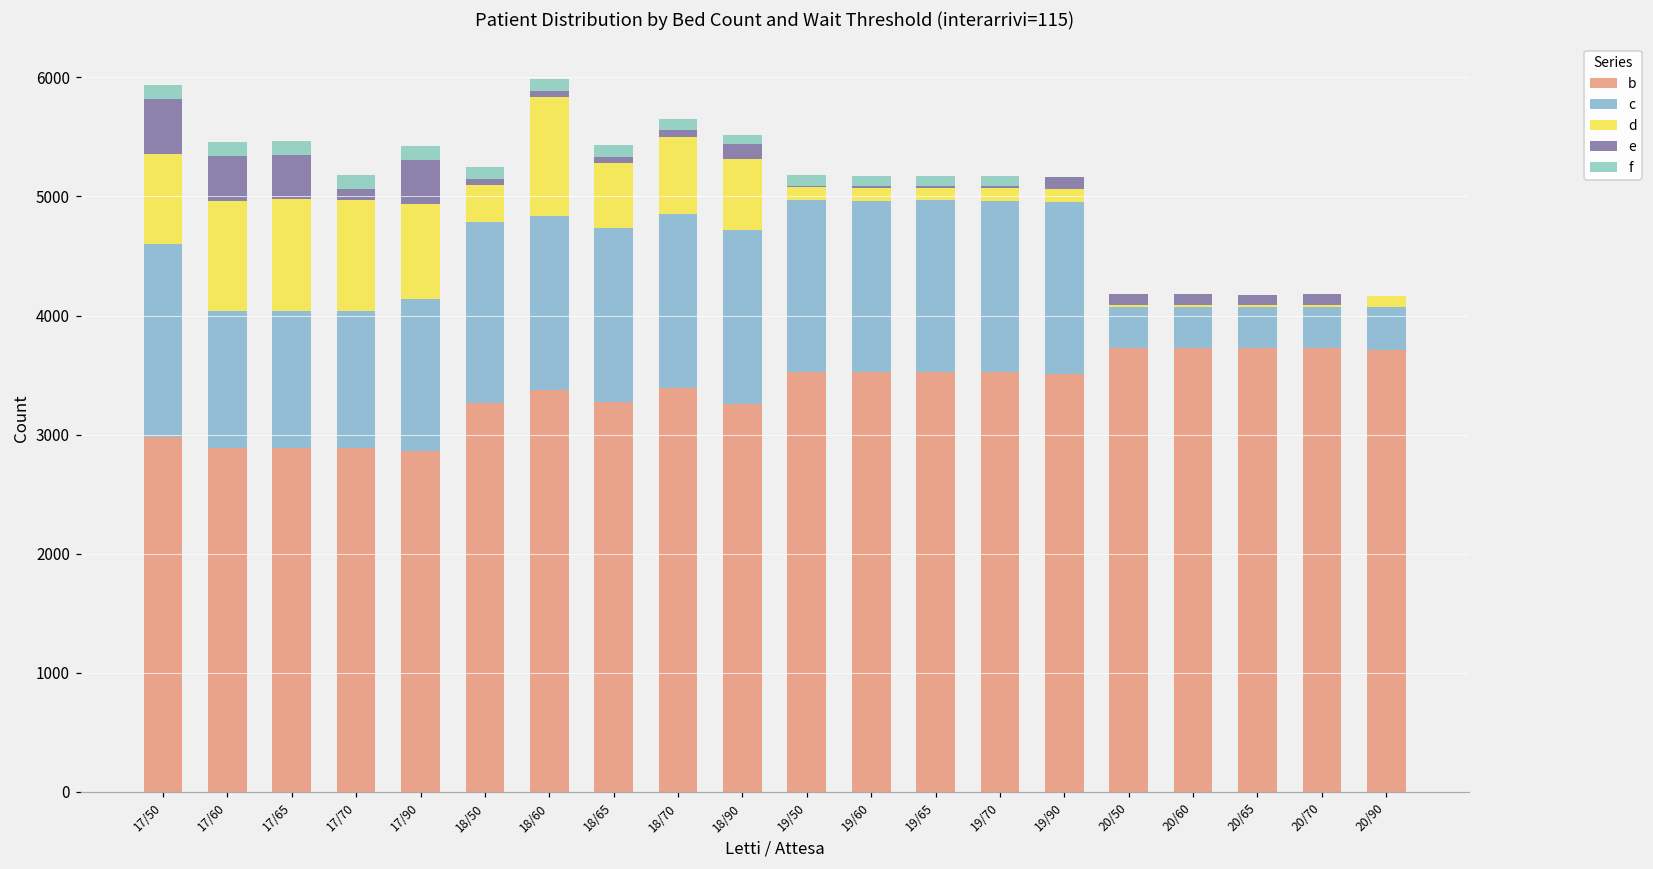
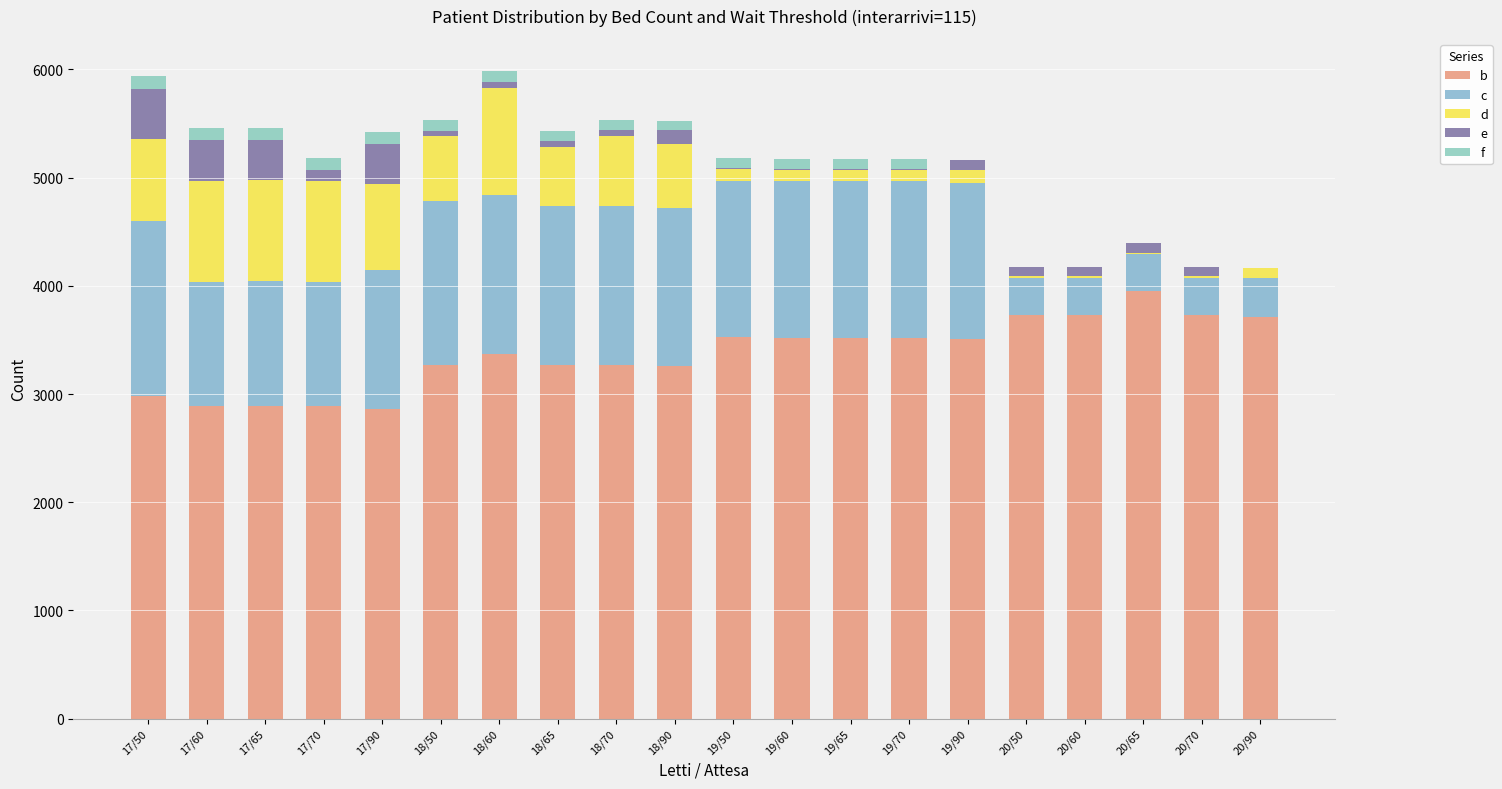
d, 18/50: 310 -> 600
b, 18/70: 3390 -> 3270
b, 20/65: 3730 -> 3950
